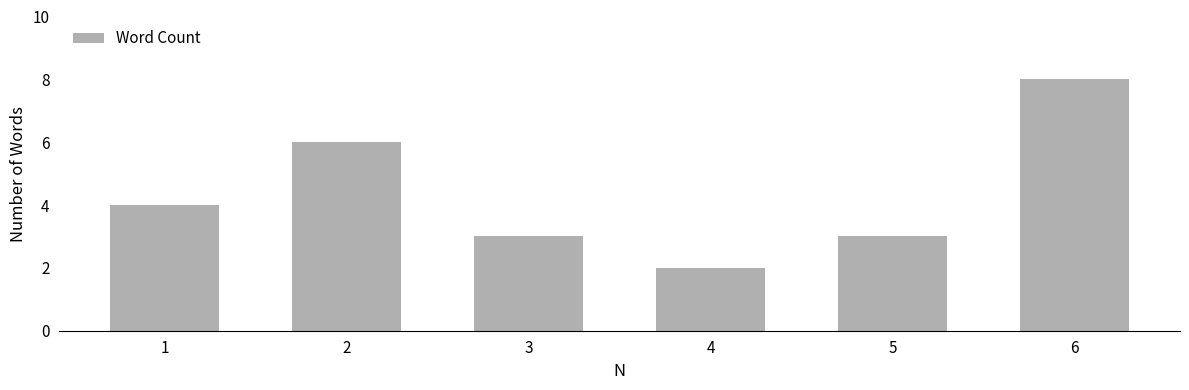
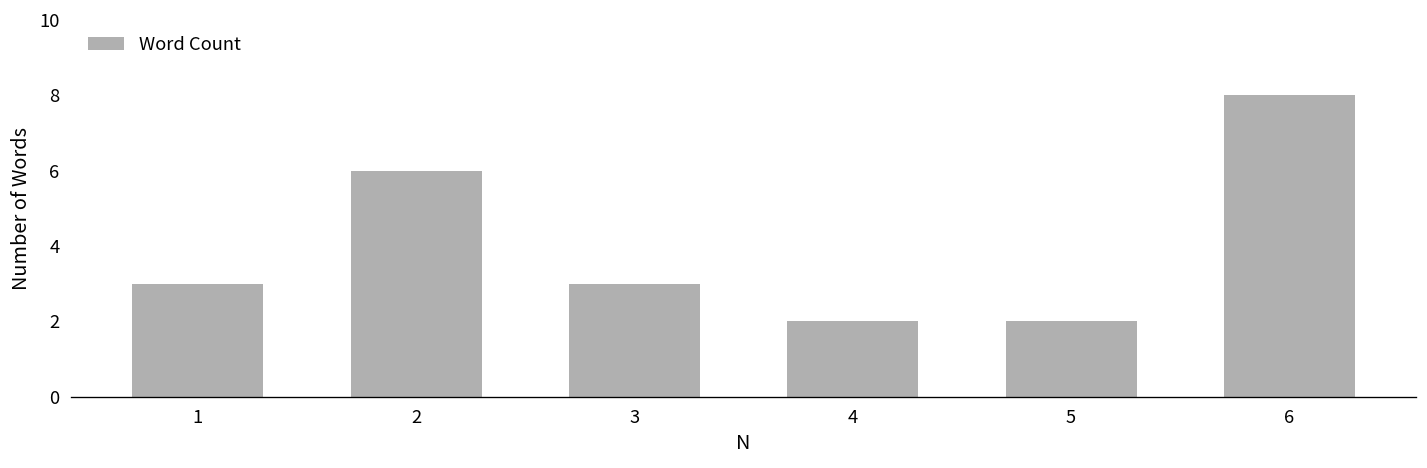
1: 4 -> 3
5: 3 -> 2
